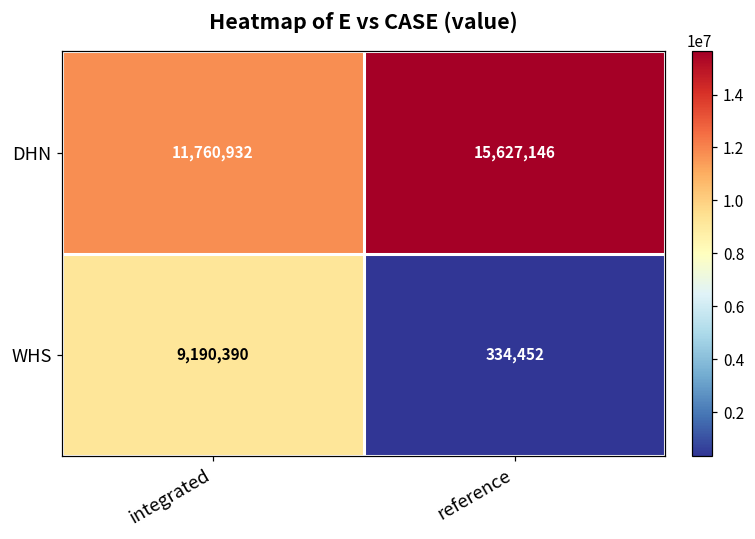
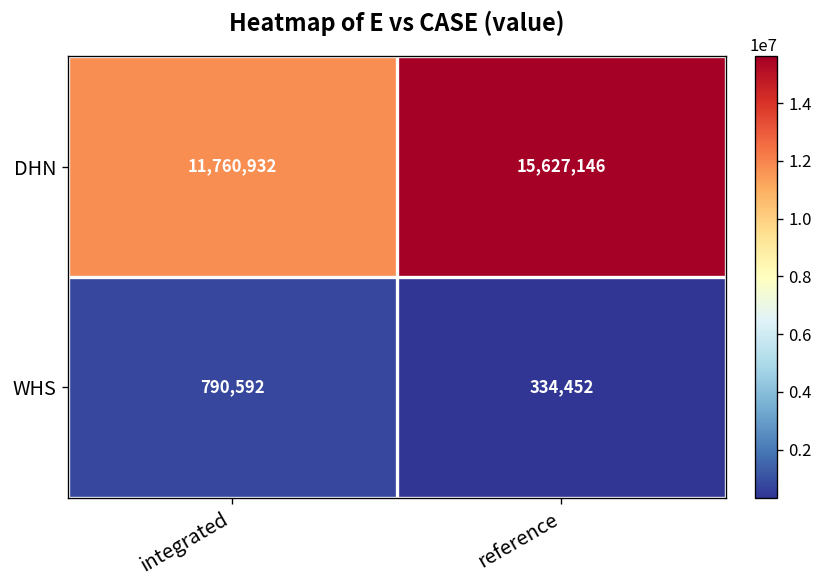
WHS, integrated: 9,190,390 -> 790,592
